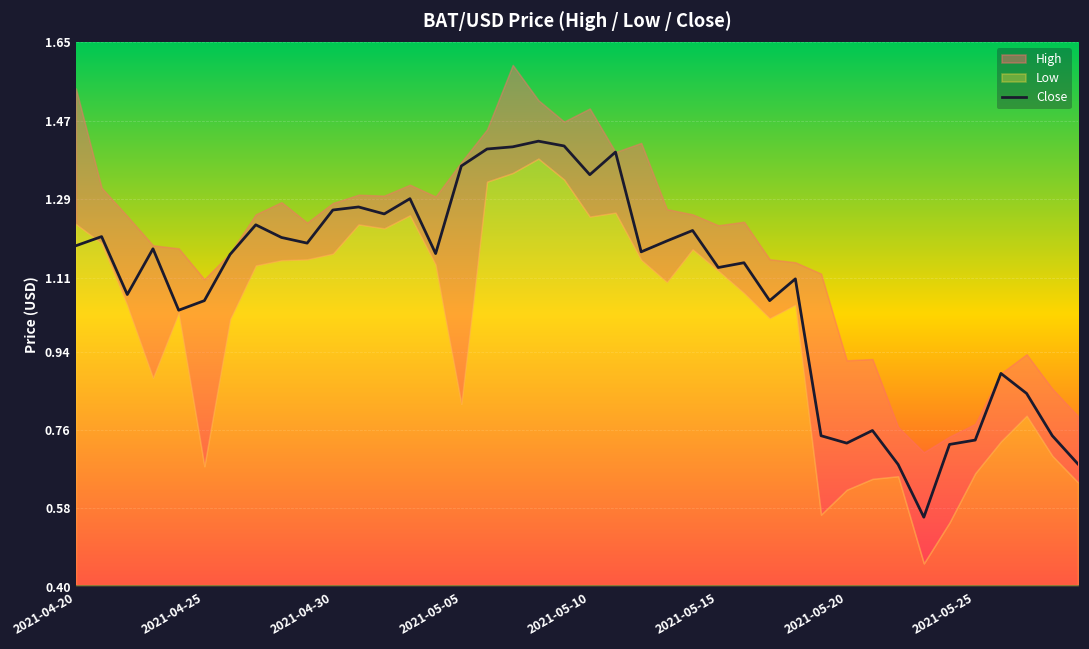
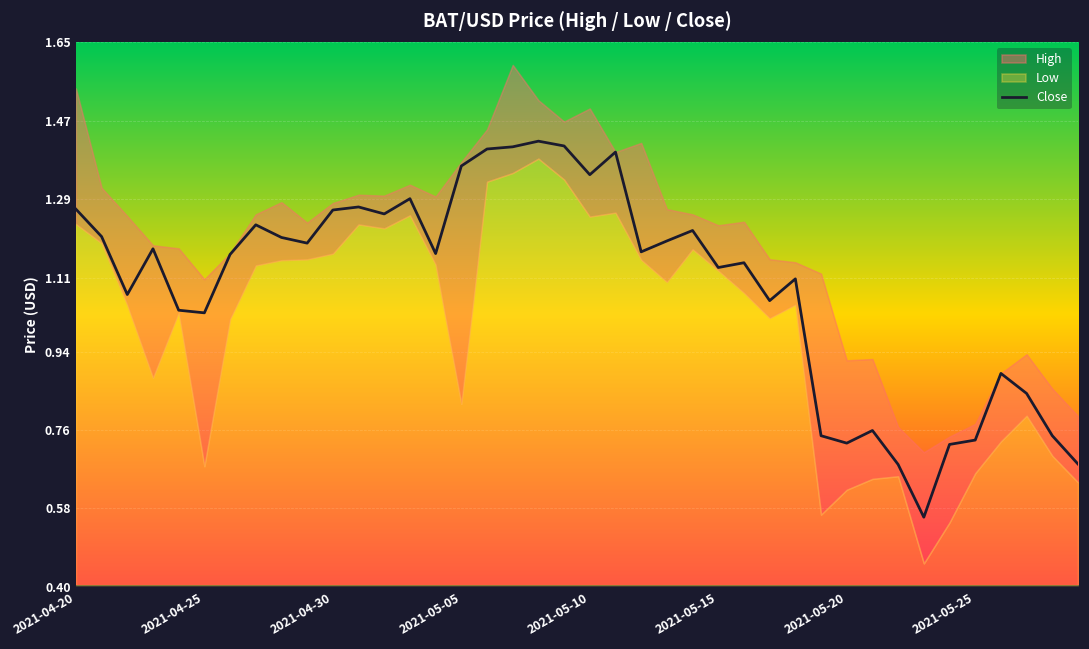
Close, 2021-04-20: 1.18 -> 1.27
Close, 2021-04-25: 1.06 -> 1.03
